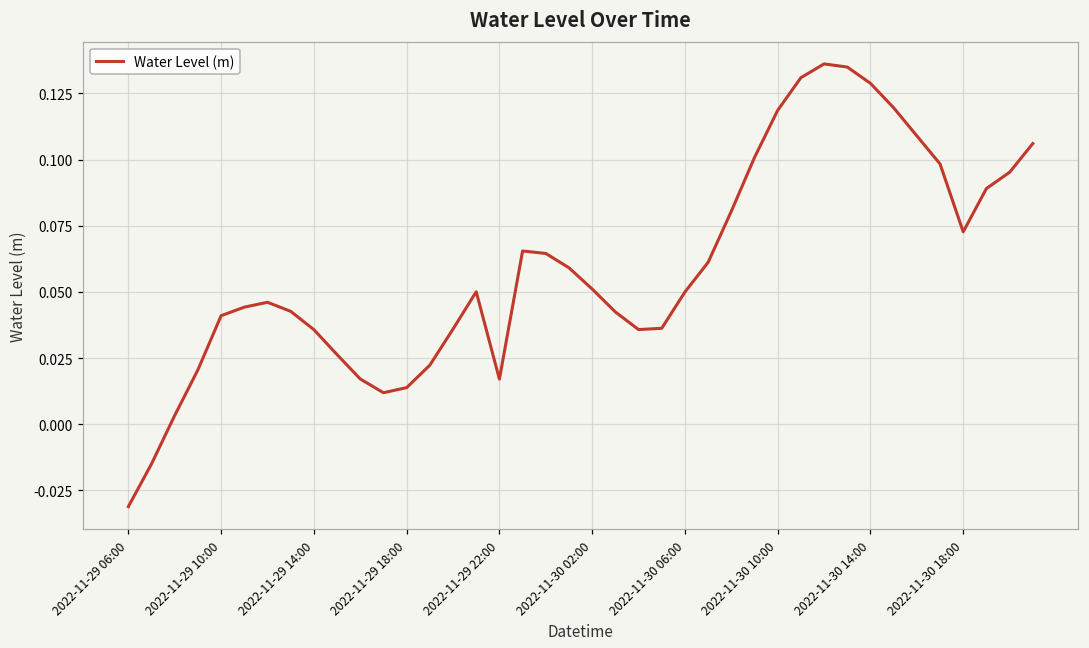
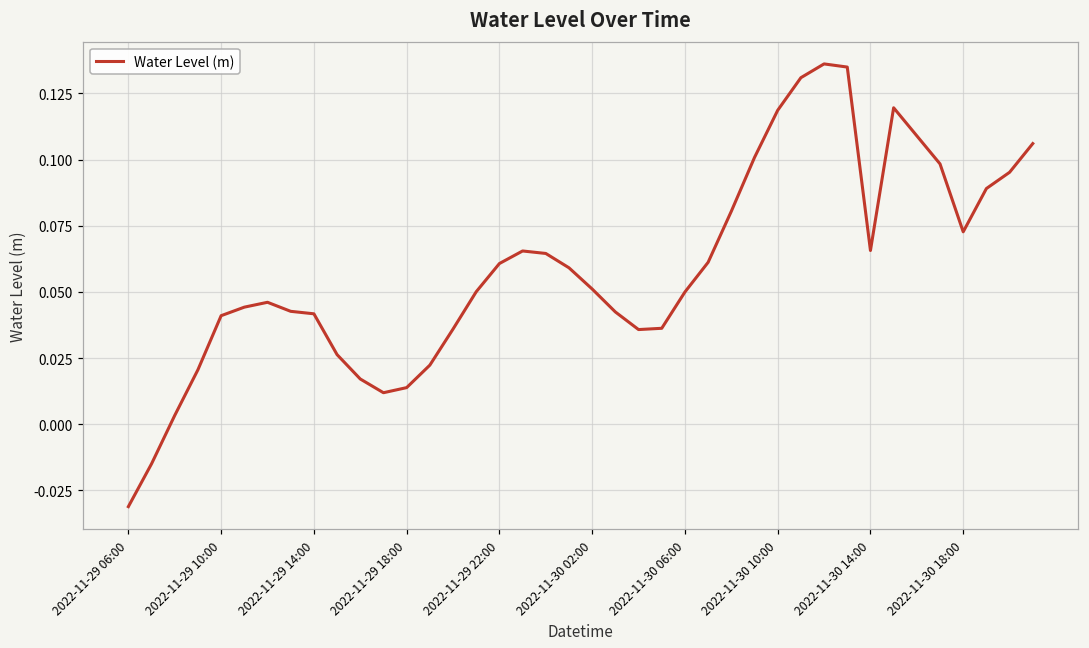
2022-11-29 14:00: 0.036 -> 0.042
2022-11-29 22:00: 0.017 -> 0.061
2022-11-30 14:00: 0.129 -> 0.066
